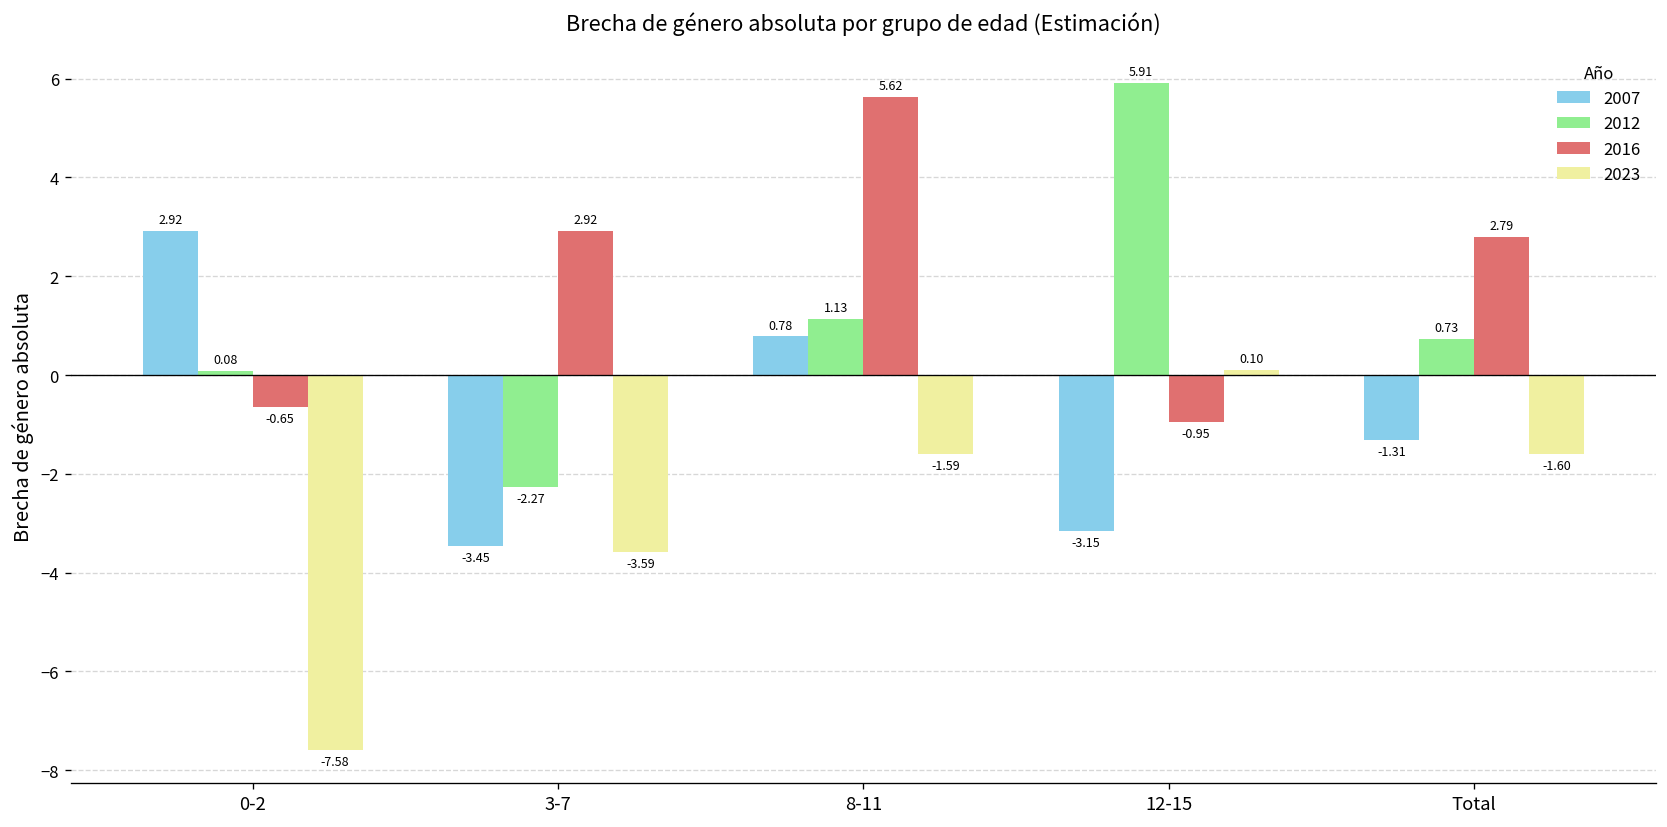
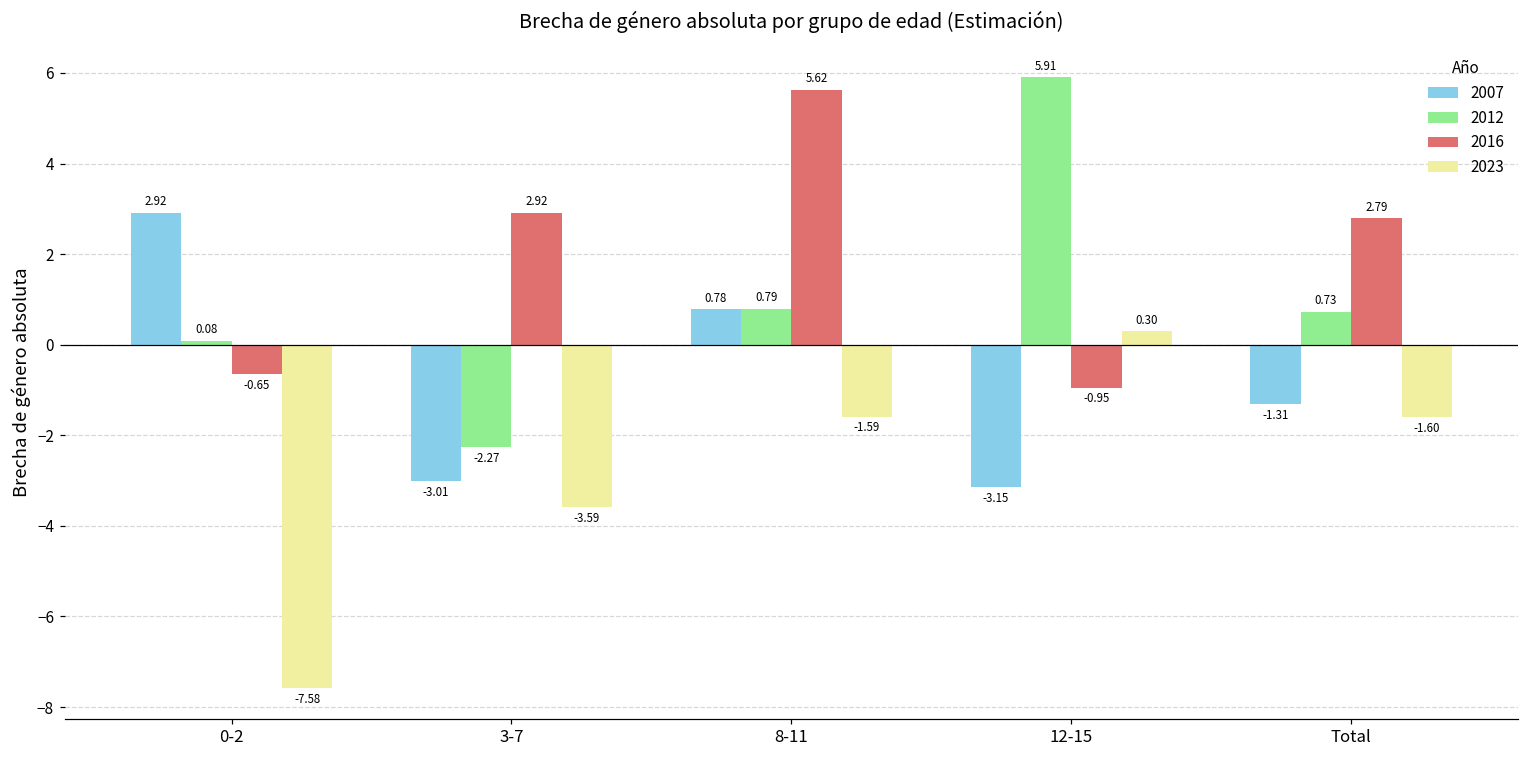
2007, 3-7: -3.45 -> -3.01
2012, 8-11: 1.13 -> 0.79
2023, 12-15: 0.10 -> 0.30
